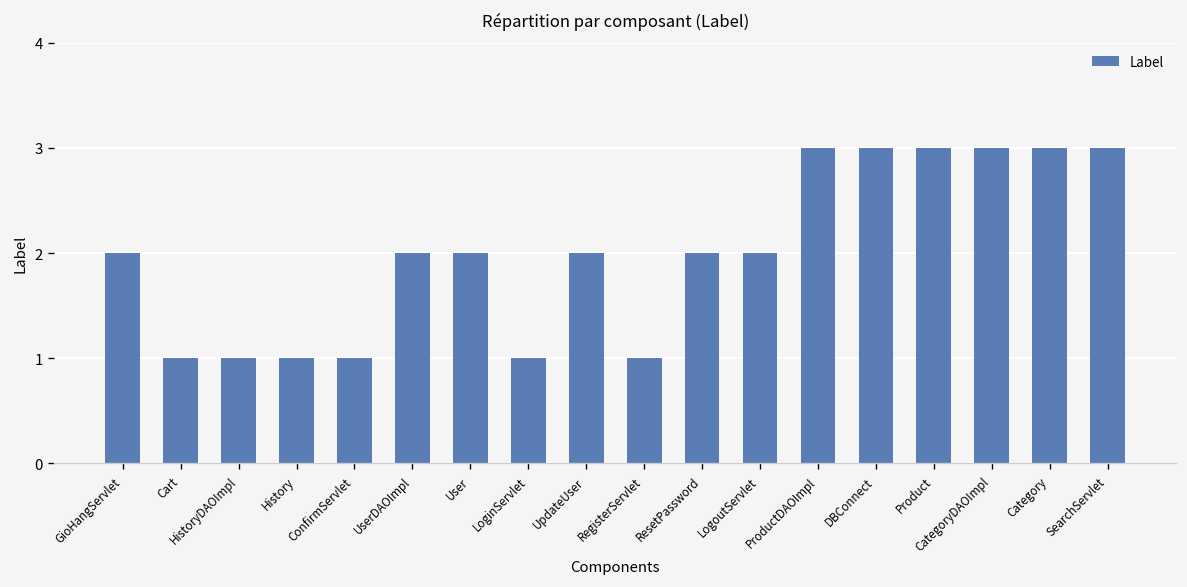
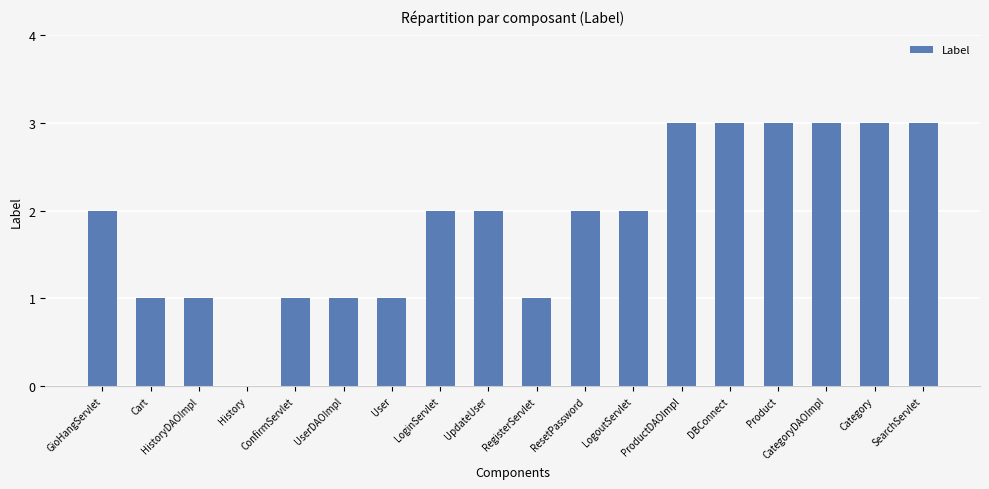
History: 1 -> 0
UserDAOImpl: 2 -> 1
User: 2 -> 1
LoginServlet: 1 -> 2
